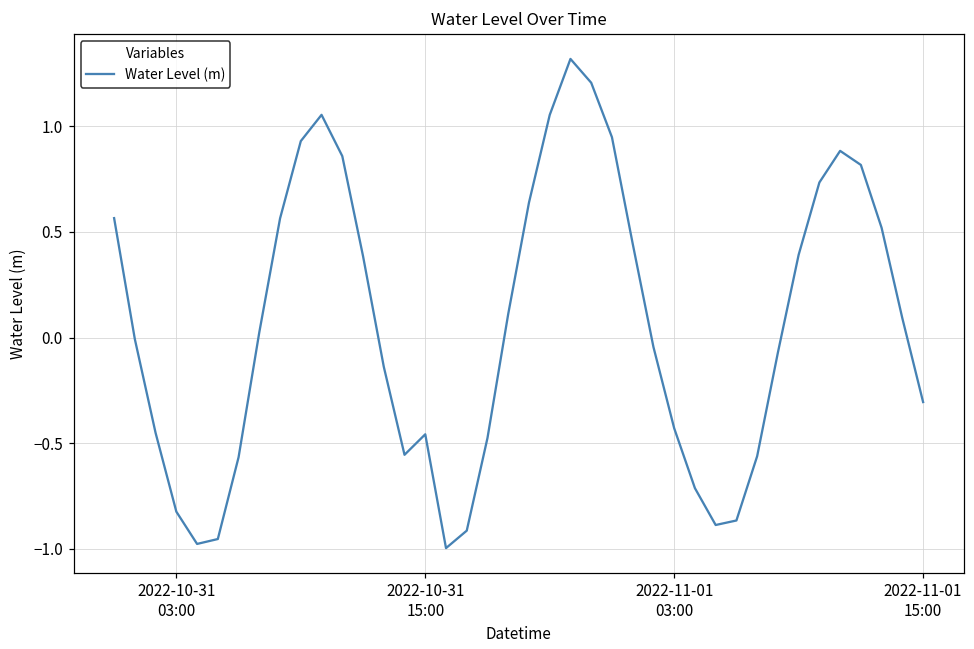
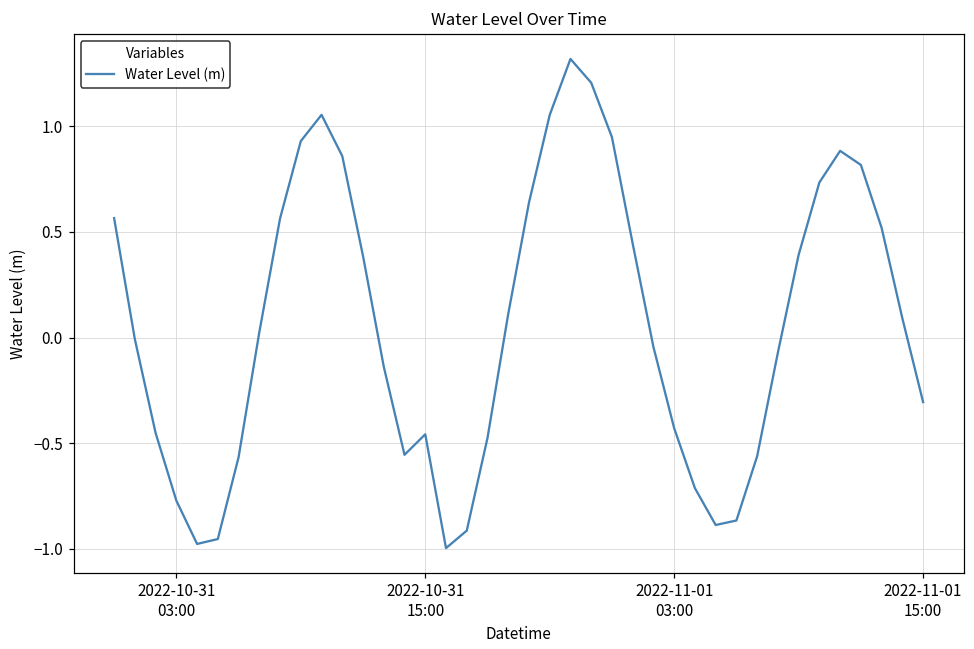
2022-10-31 03:00: -0.82 -> -0.77
